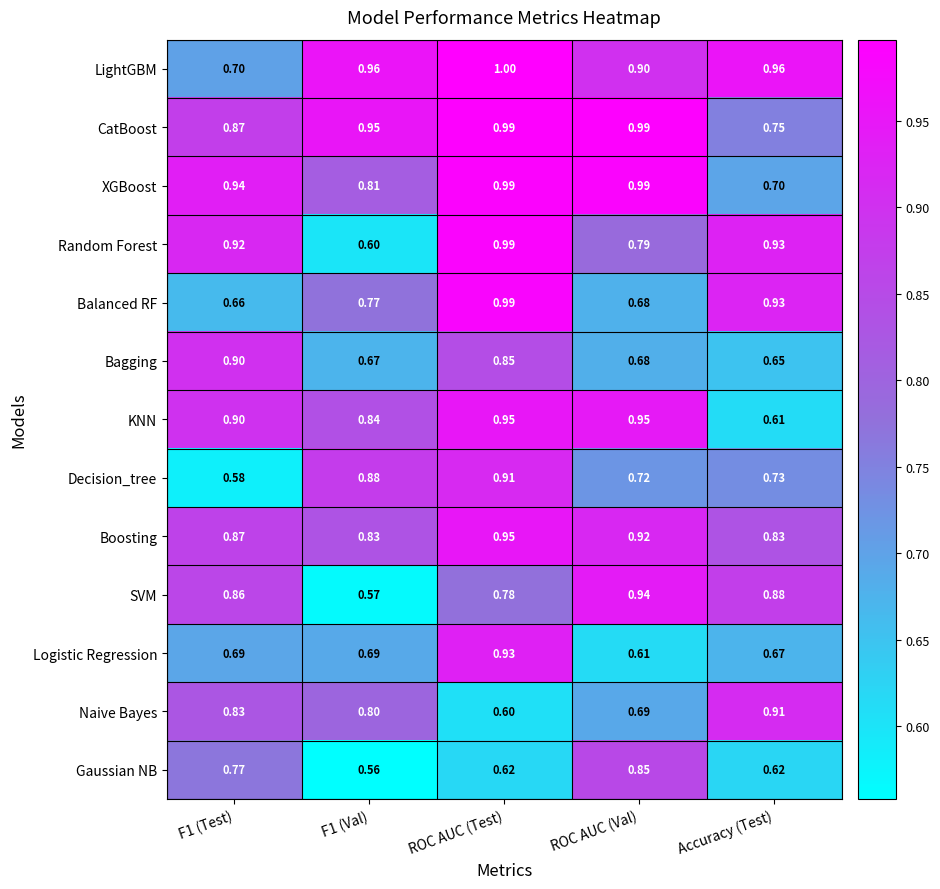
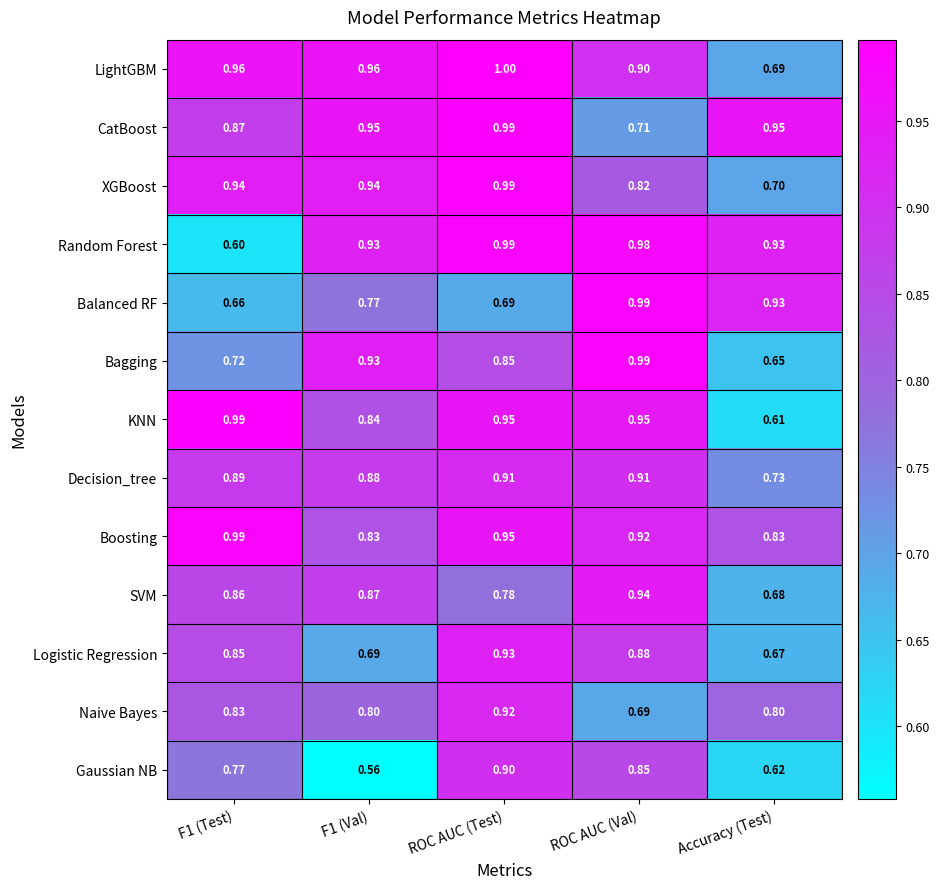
LightGBM, F1 (Test): 0.70 -> 0.96
LightGBM, Accuracy (Test): 0.96 -> 0.69
CatBoost, ROC AUC (Val): 0.99 -> 0.71
CatBoost, Accuracy (Test): 0.75 -> 0.95
XGBoost, F1 (Val): 0.81 -> 0.94
XGBoost, ROC AUC (Val): 0.99 -> 0.82
Random Forest, F1 (Test): 0.92 -> 0.60
Random Forest, F1 (Val): 0.60 -> 0.93
Random Forest, ROC AUC (Val): 0.79 -> 0.98
Balanced RF, ROC AUC (Test): 0.99 -> 0.69
Balanced RF, ROC AUC (Val): 0.68 -> 0.99
Bagging, F1 (Test): 0.90 -> 0.72
Bagging, F1 (Val): 0.67 -> 0.93
Bagging, ROC AUC (Val): 0.68 -> 0.99
KNN, F1 (Test): 0.90 -> 0.99
Decision_tree, F1 (Test): 0.58 -> 0.89
Decision_tree, ROC AUC (Val): 0.72 -> 0.91
Boosting, F1 (Test): 0.87 -> 0.99
SVM, F1 (Val): 0.57 -> 0.87
SVM, Accuracy (Test): 0.88 -> 0.68
Logistic Regression, F1 (Test): 0.69 -> 0.85
Logistic Regression, ROC AUC (Val): 0.61 -> 0.88
Naive Bayes, ROC AUC (Test): 0.60 -> 0.92
Naive Bayes, Accuracy (Test): 0.91 -> 0.80
Gaussian NB, ROC AUC (Test): 0.62 -> 0.90
